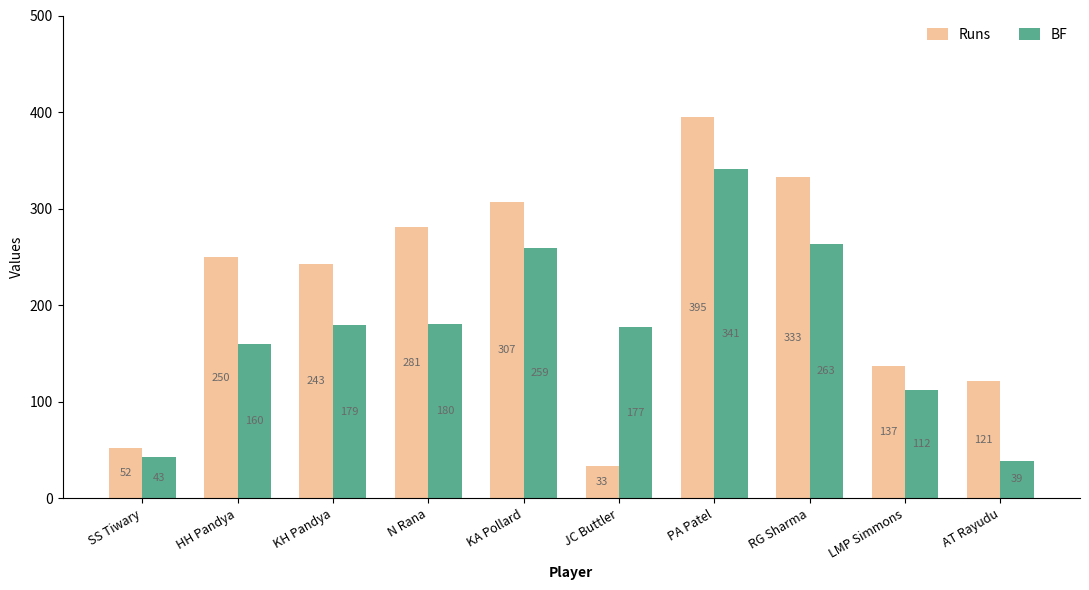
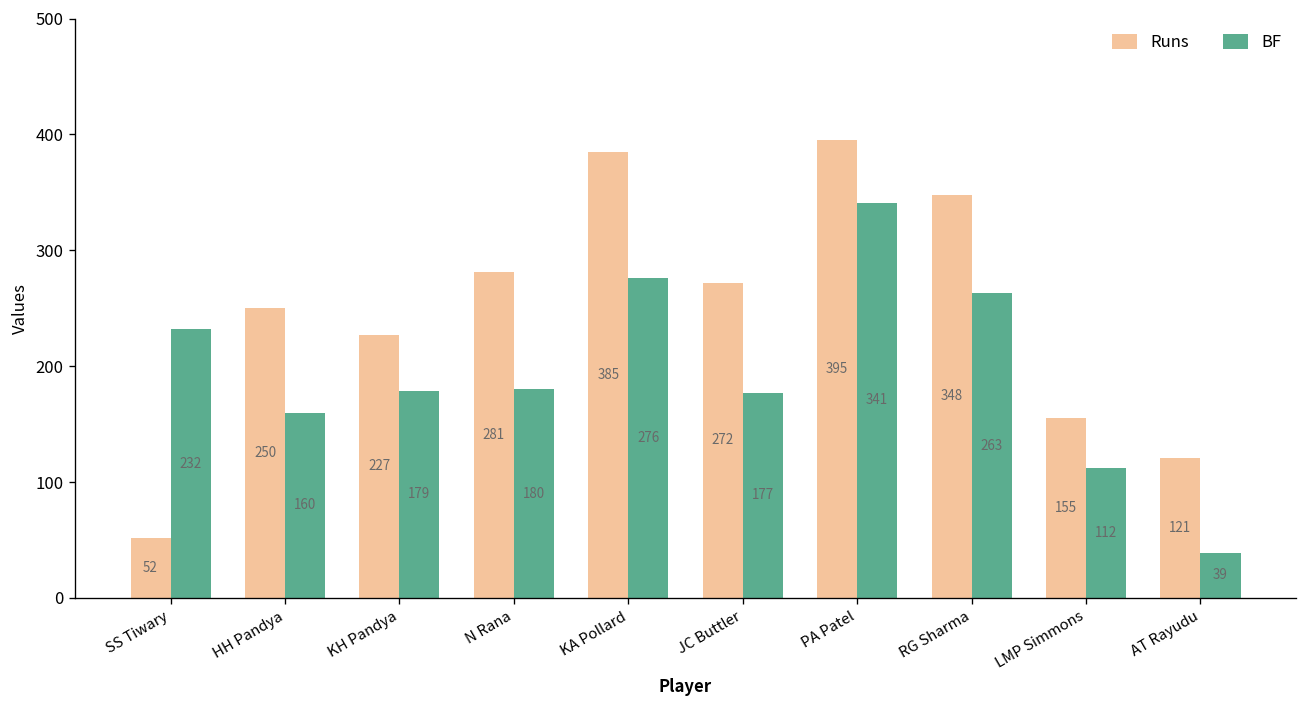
BF, SS Tiwary: 43 -> 232
Runs, KH Pandya: 243 -> 227
Runs, KA Pollard: 307 -> 385
BF, KA Pollard: 259 -> 276
Runs, JC Buttler: 33 -> 272
Runs, RG Sharma: 333 -> 348
Runs, LMP Simmons: 137 -> 155
